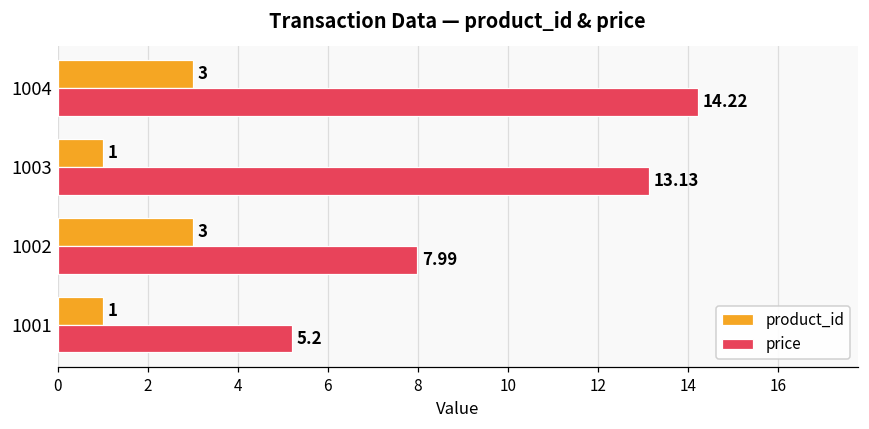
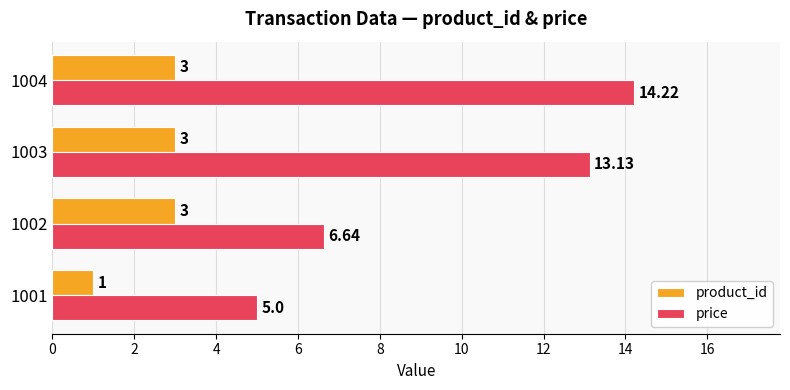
product_id, 1003: 1 -> 3
price, 1002: 7.99 -> 6.64
price, 1001: 5.2 -> 5.0
